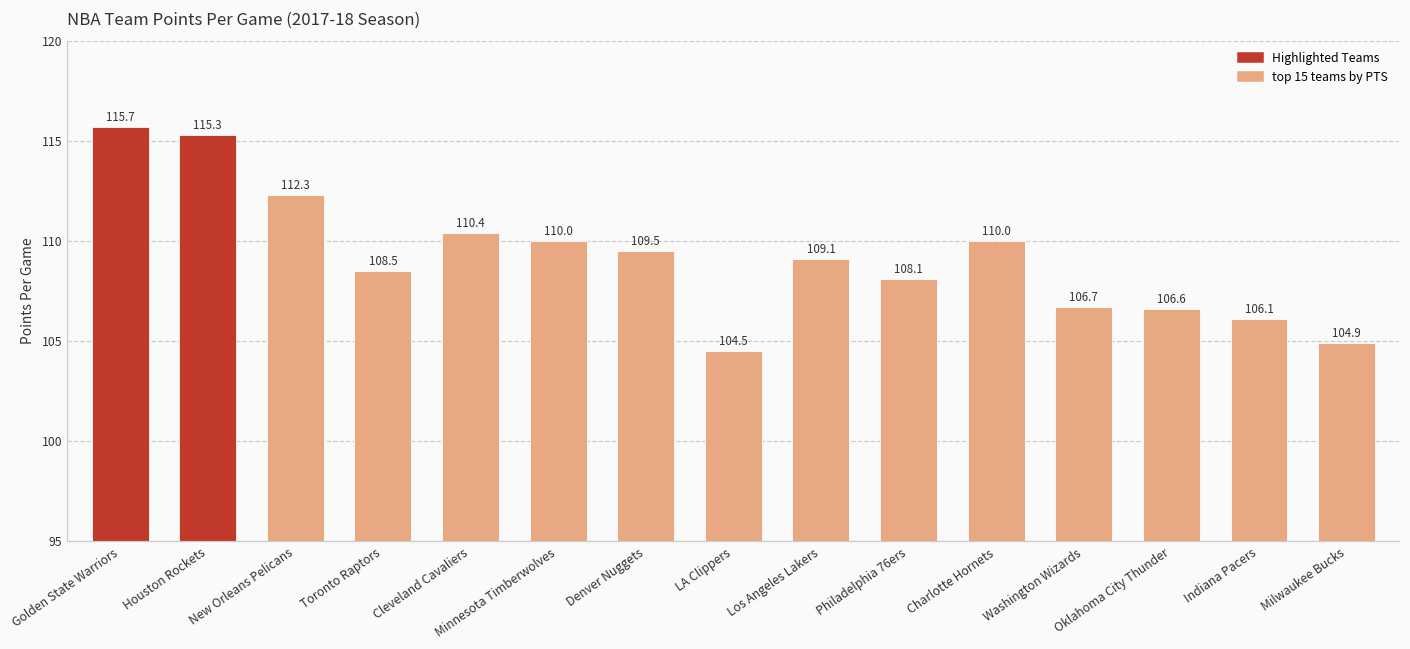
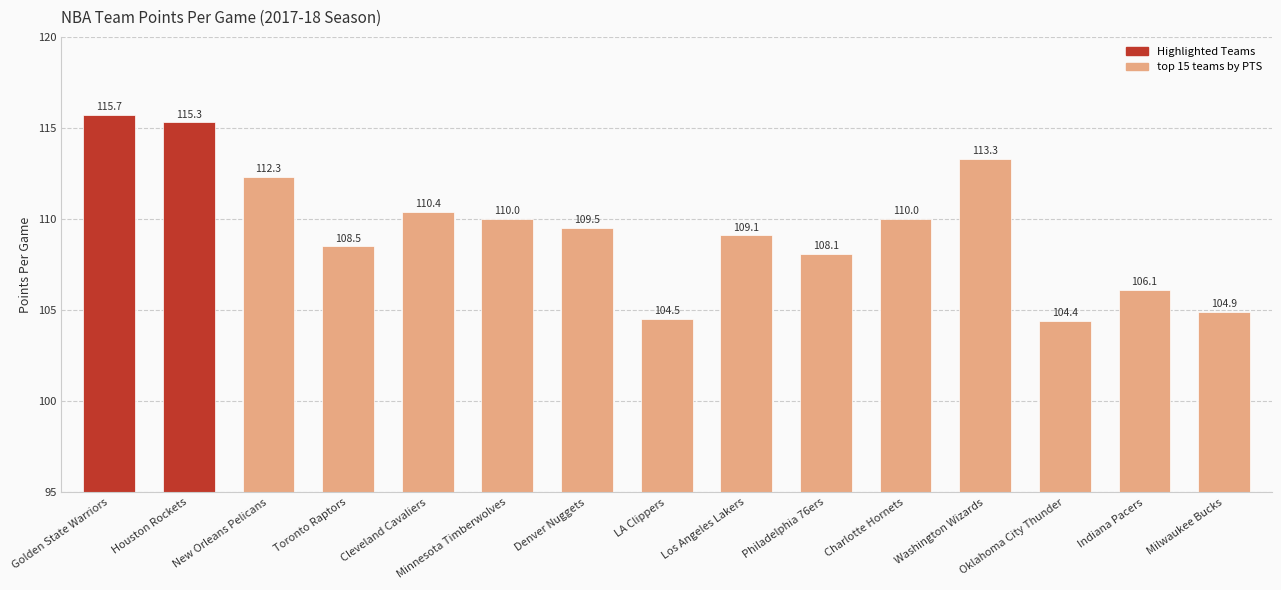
Washington Wizards: 106.7 -> 113.3
Oklahoma City Thunder: 106.6 -> 104.4
